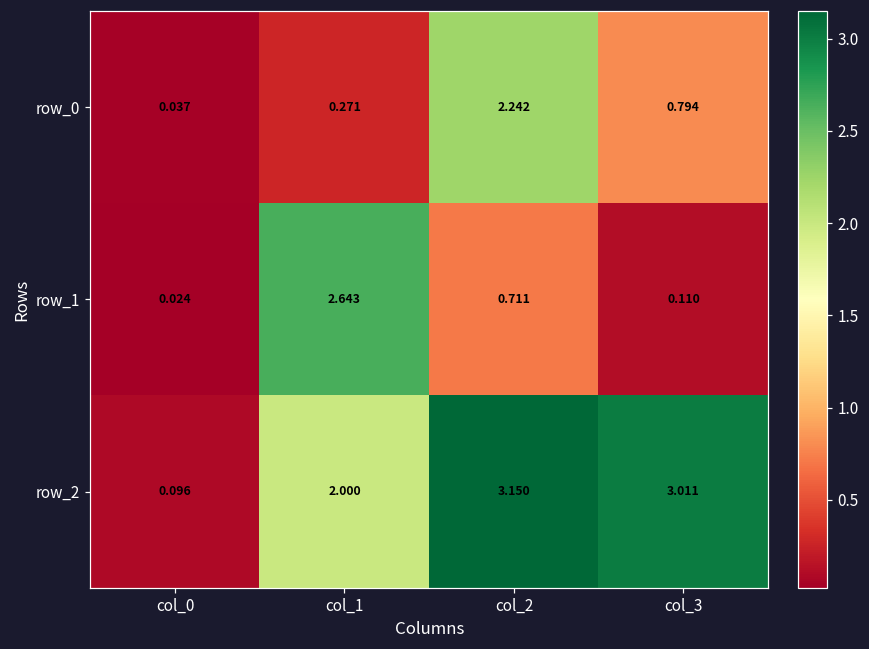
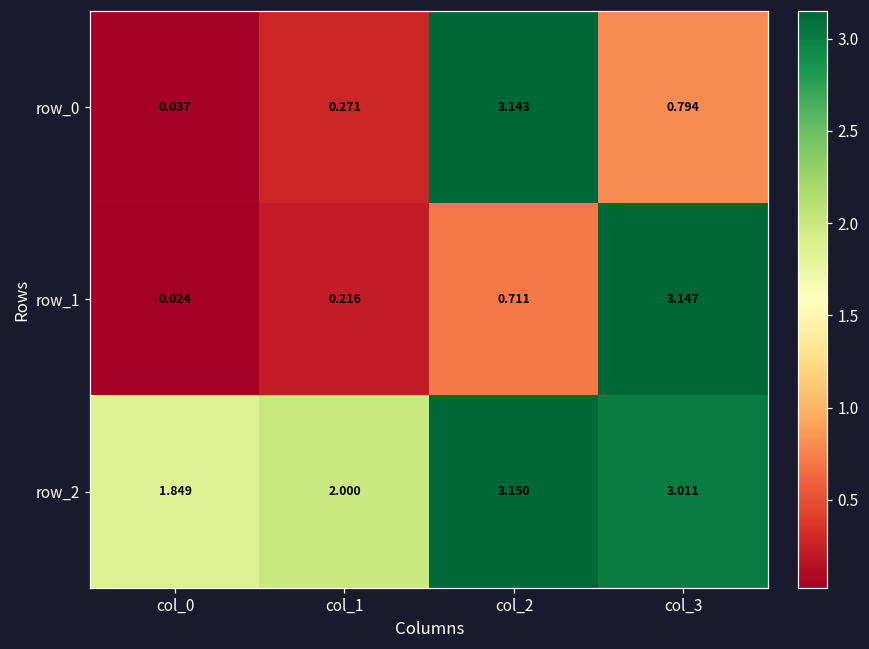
row_0, col_2: 2.242 -> 3.143
row_1, col_1: 2.643 -> 0.216
row_1, col_3: 0.110 -> 3.147
row_2, col_0: 0.096 -> 1.849
